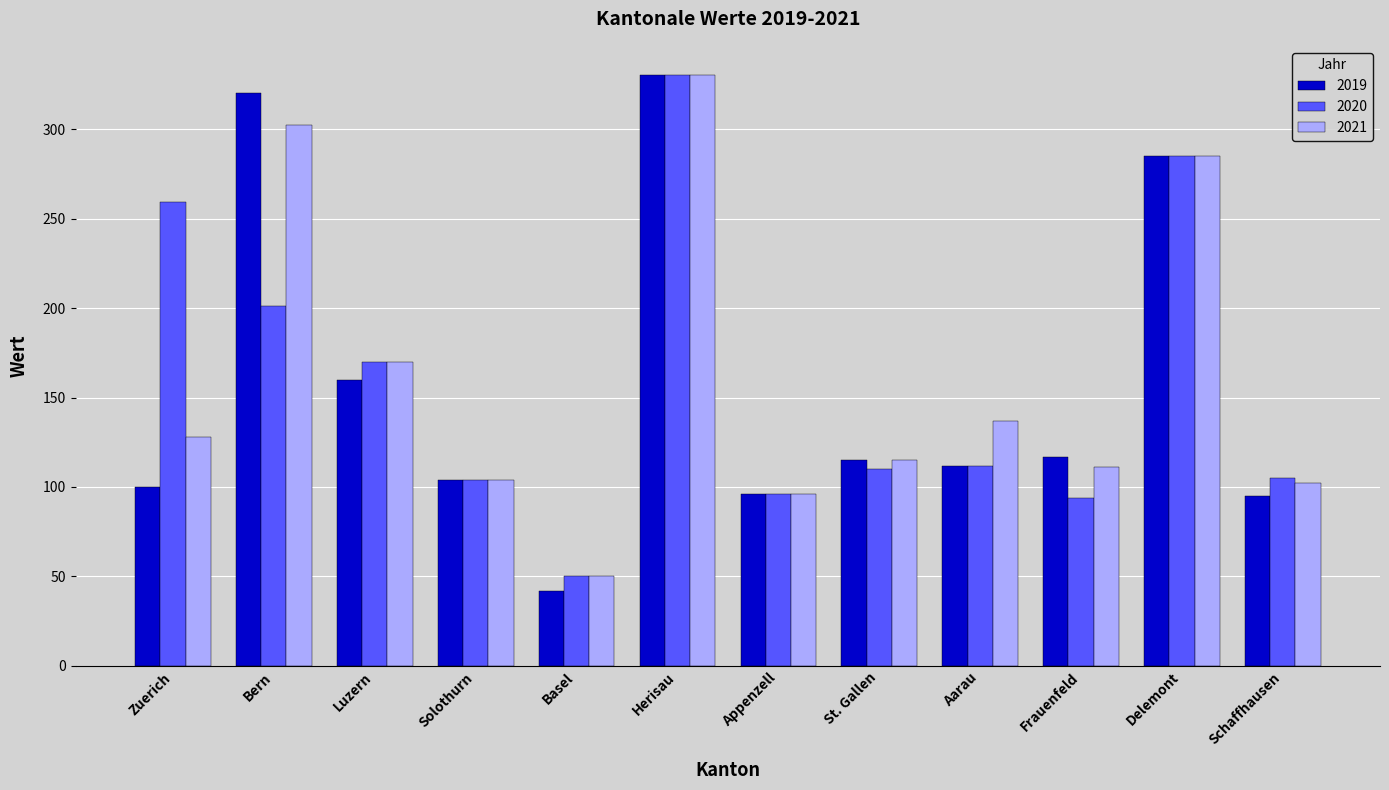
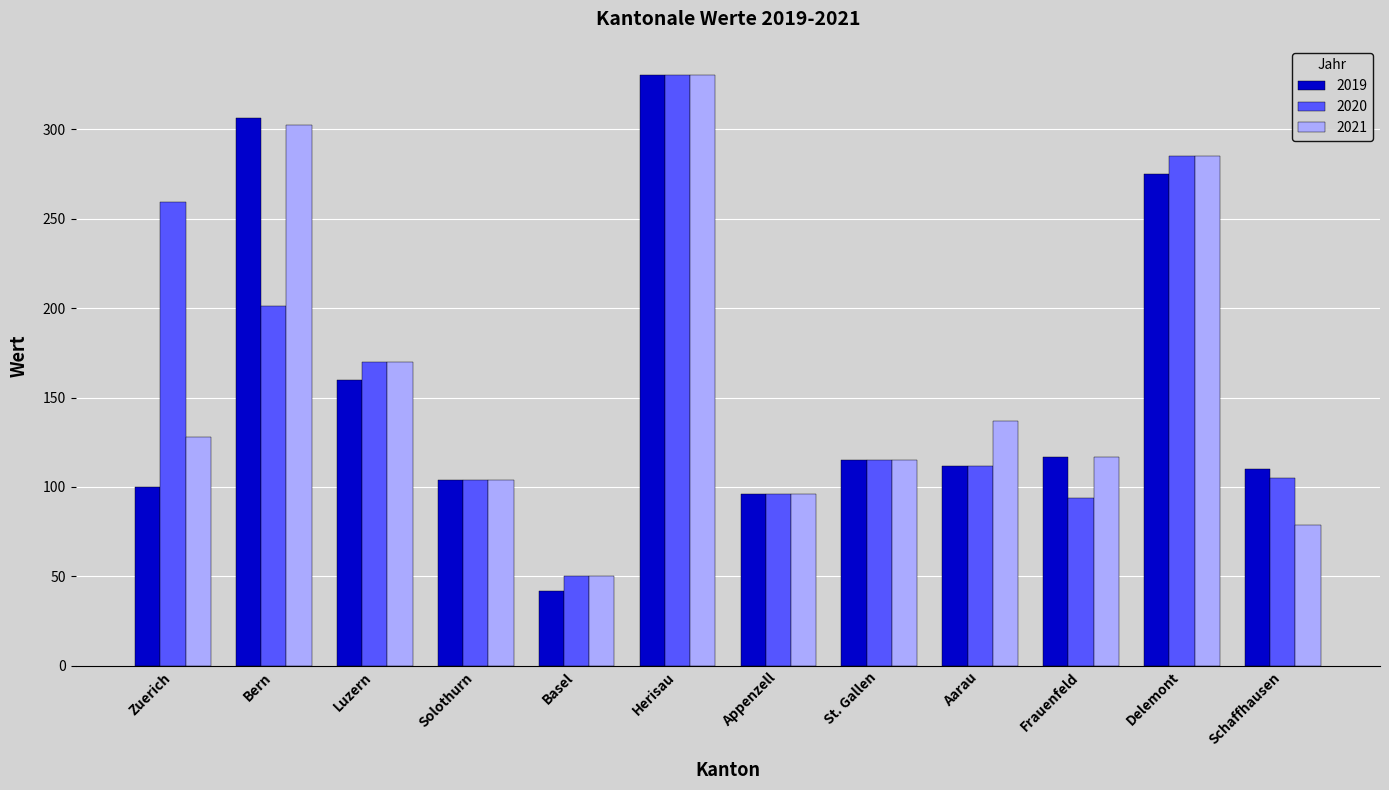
2019, Bern: 320 -> 306
2020, St. Gallen: 110 -> 115
2021, Frauenfeld: 111 -> 117
2019, Delemont: 285 -> 275
2019, Schaffhausen: 95 -> 110
2021, Schaffhausen: 102 -> 79
